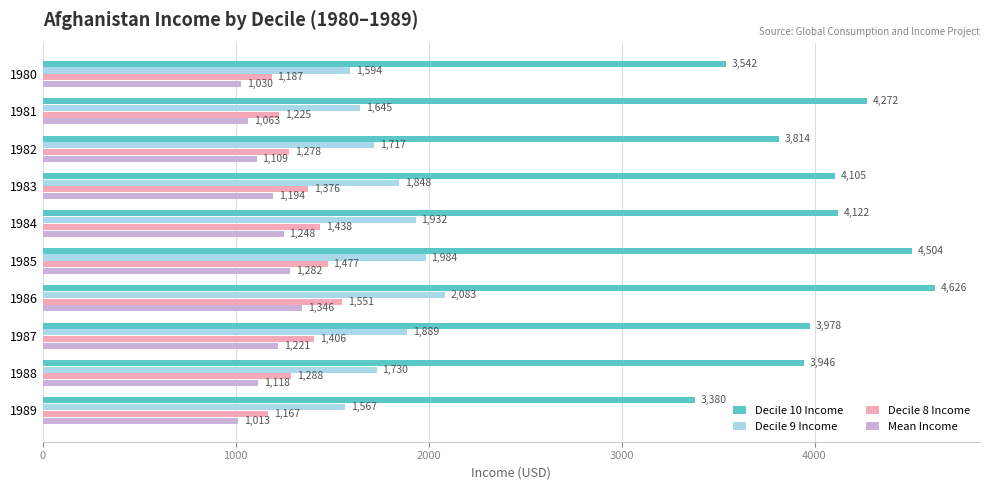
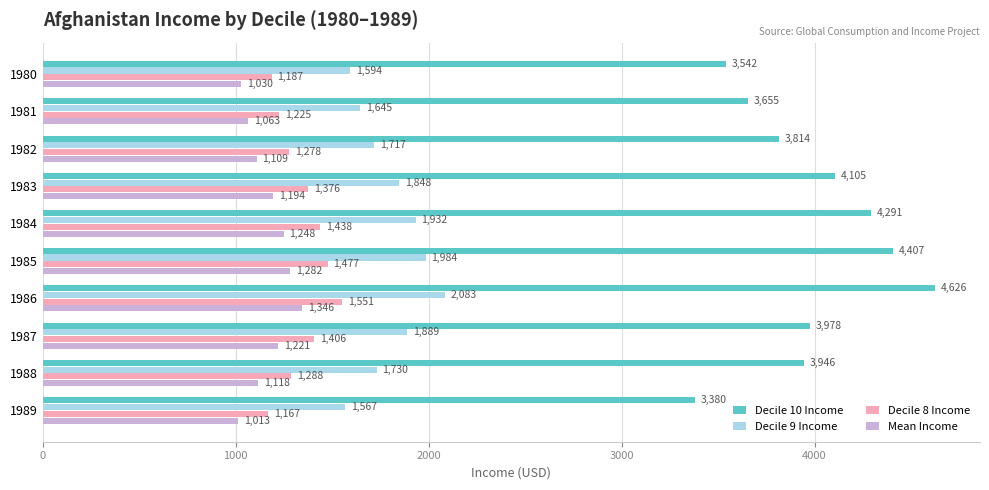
Decile 10 Income, 1981: 4,272 -> 3,655
Decile 10 Income, 1984: 4,122 -> 4,291
Decile 10 Income, 1985: 4,504 -> 4,407
